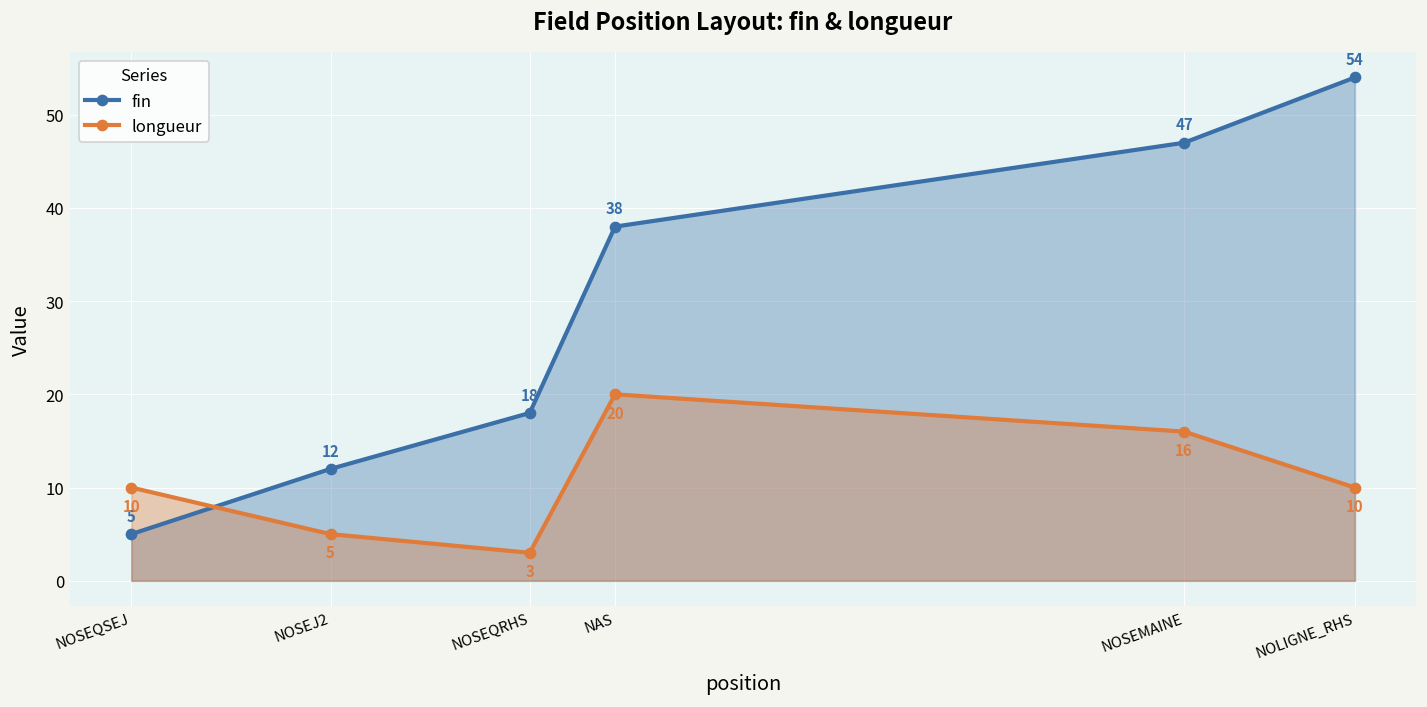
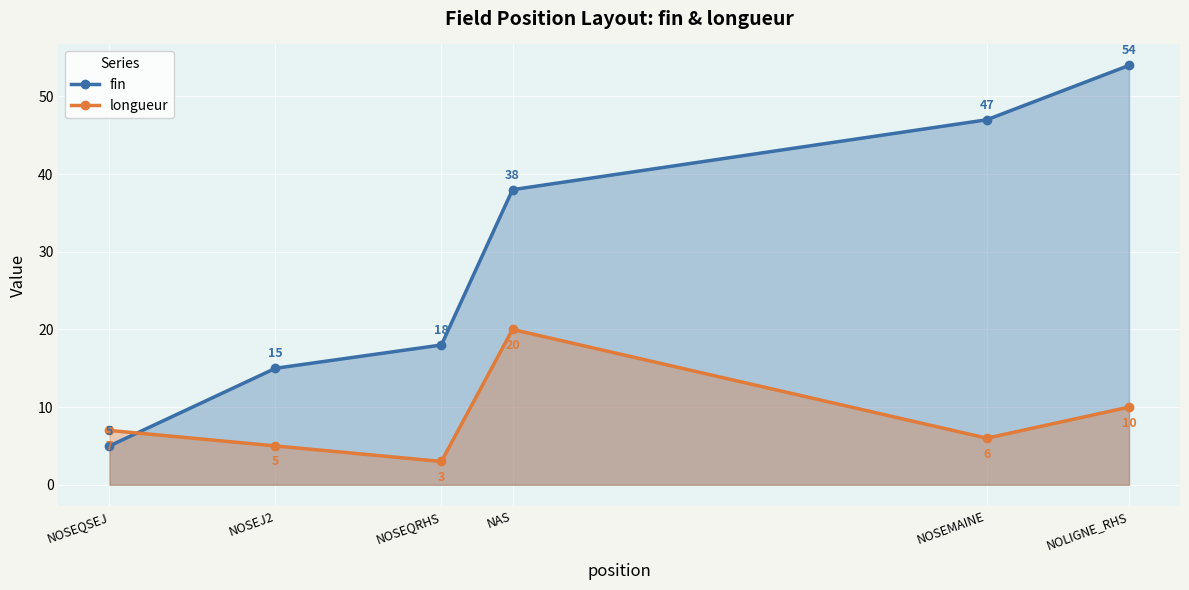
longueur, NOSEQSEJ: 10 -> 7
fin, NOSEJ2: 12 -> 15
longueur, NOSEMAINE: 16 -> 6
